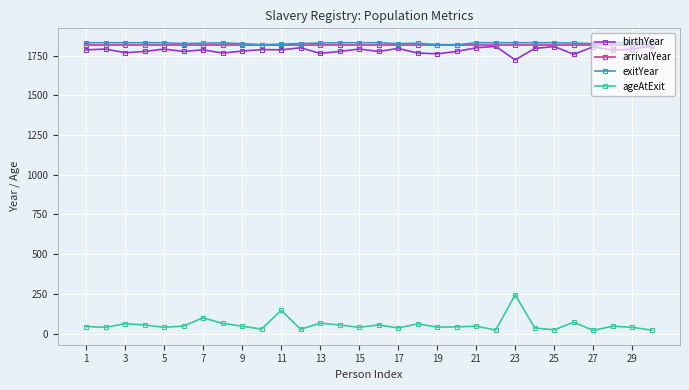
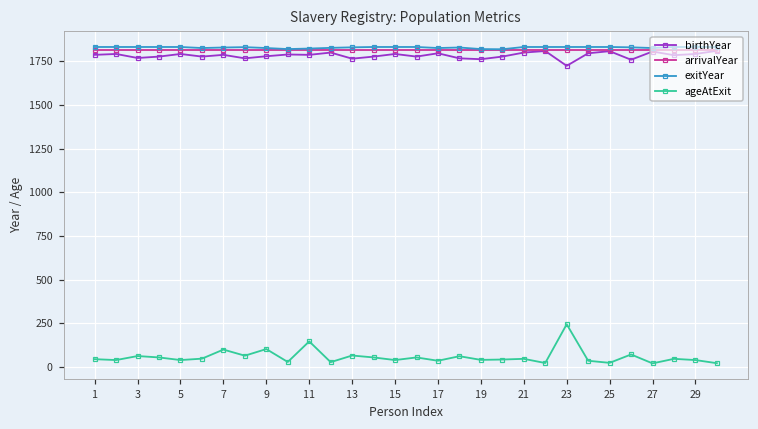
ageAtExit, 9: 50 -> 100
